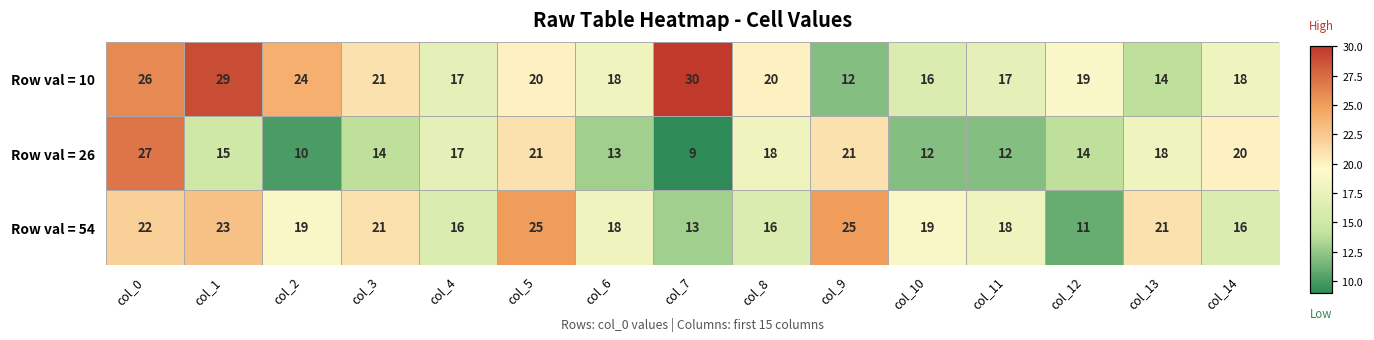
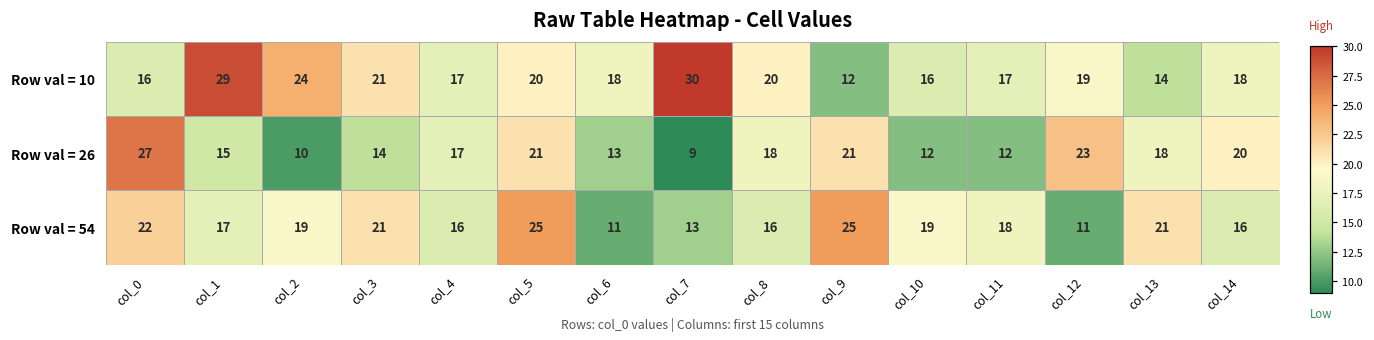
Row val = 10, col_0: 26 -> 16
Row val = 26, col_12: 14 -> 23
Row val = 54, col_1: 23 -> 17
Row val = 54, col_6: 18 -> 11
